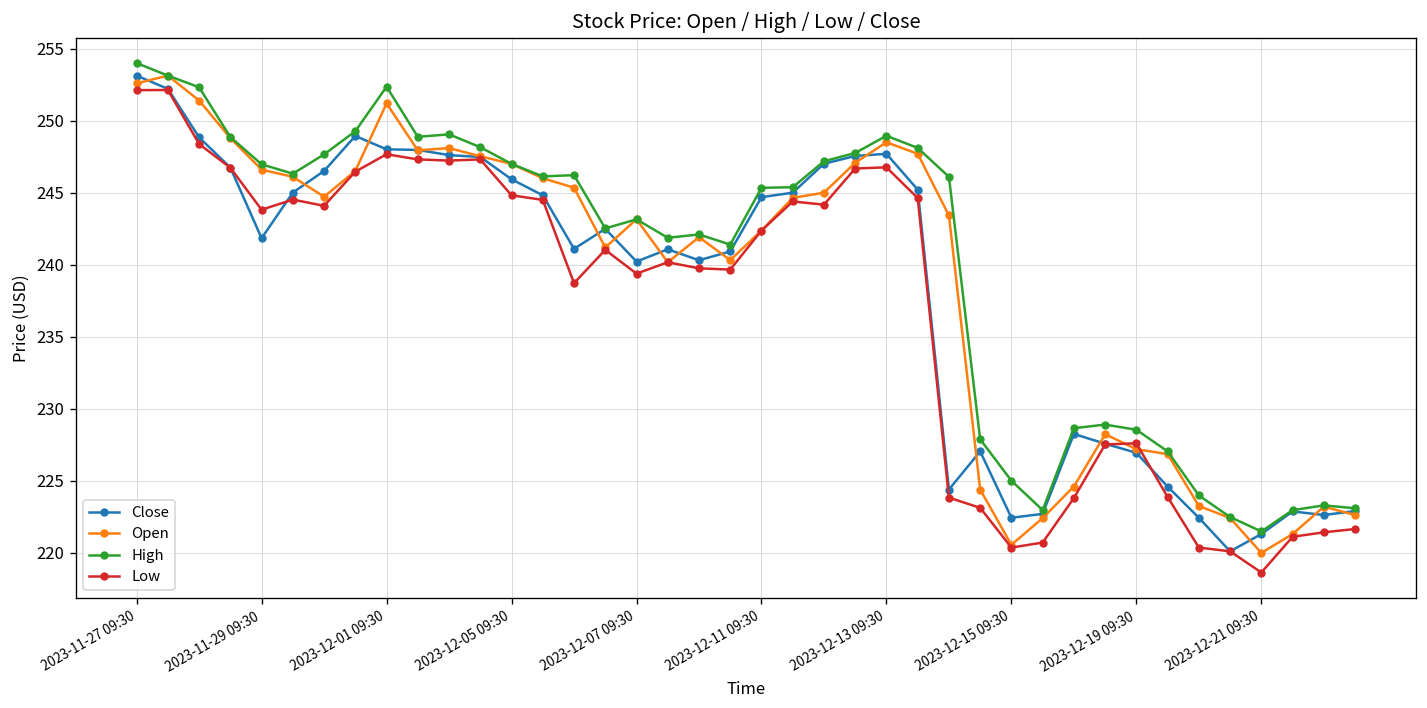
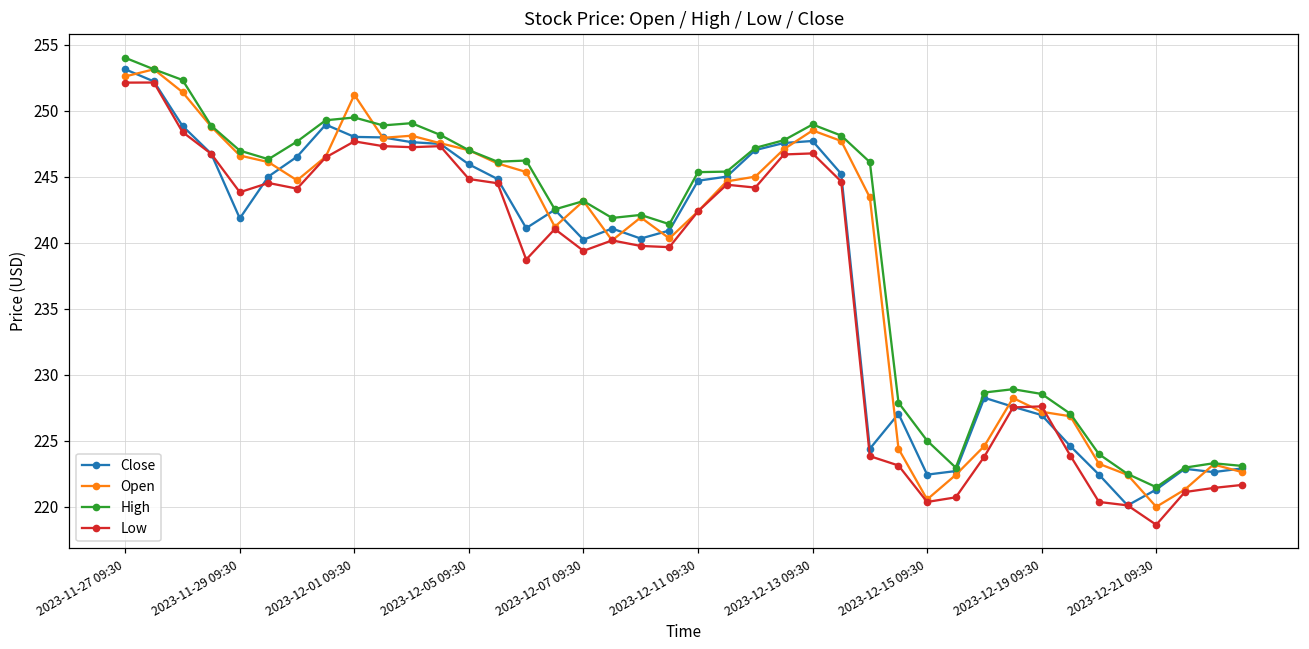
High, 2023-12-01 09:30: 252.4 -> 249.5
